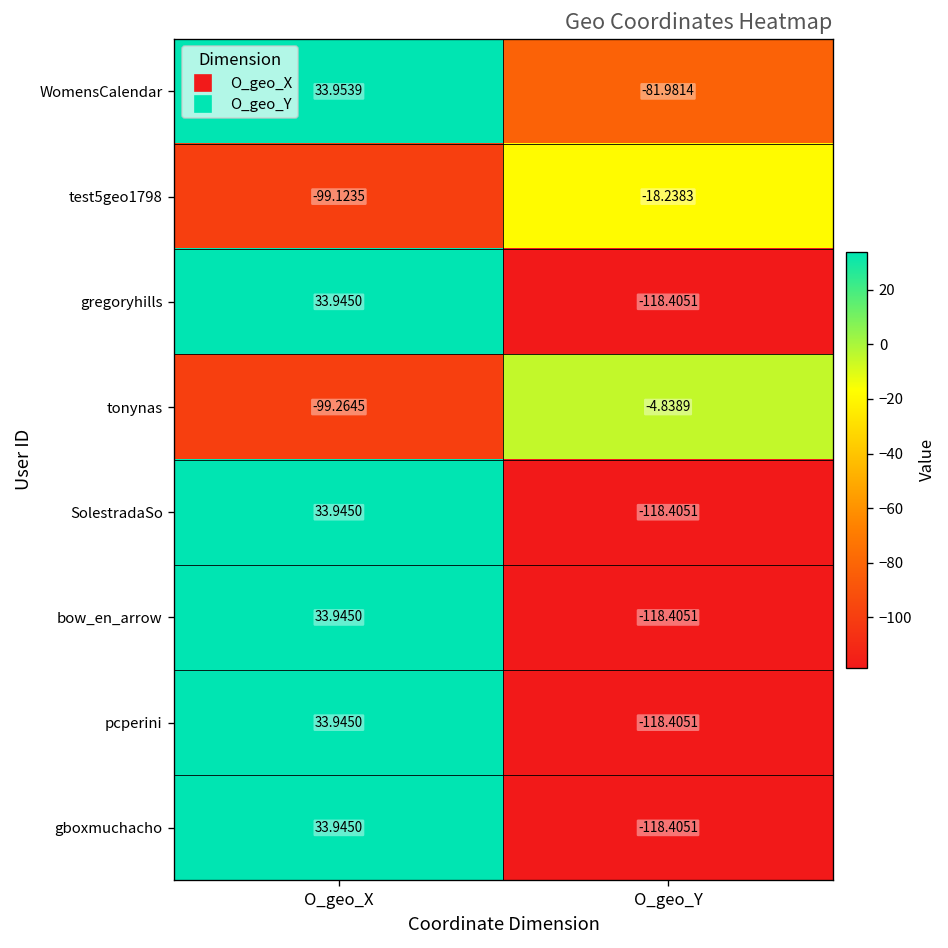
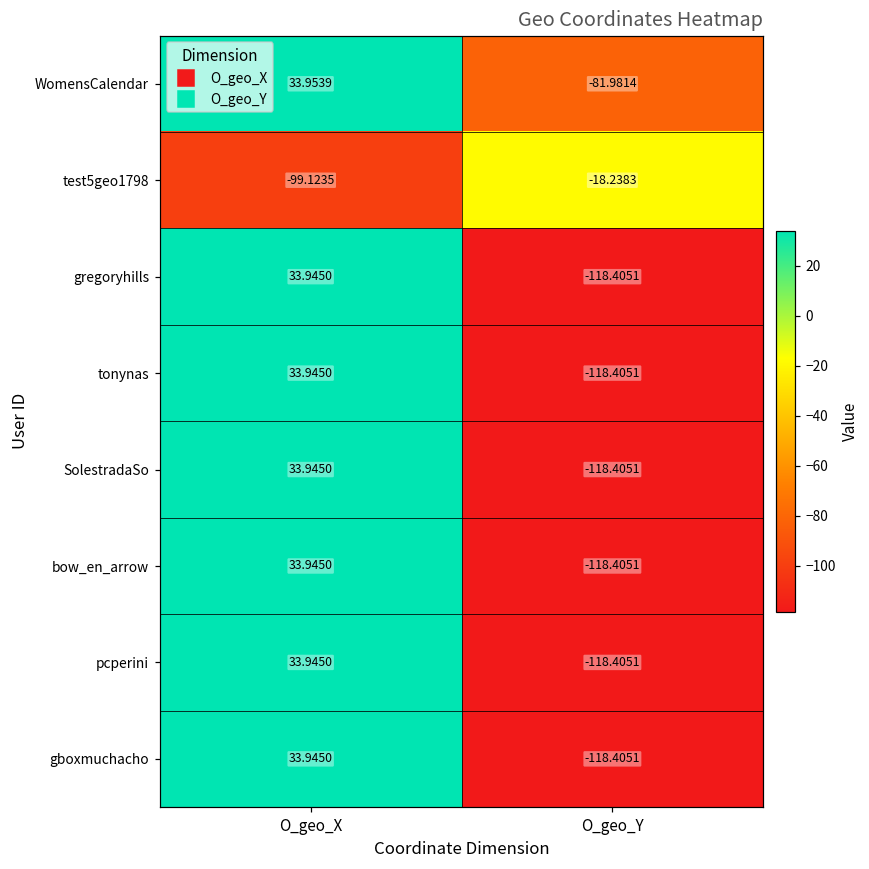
tonynas, O_geo_X: -99.2645 -> 33.9450
tonynas, O_geo_Y: -4.8389 -> -118.4051
